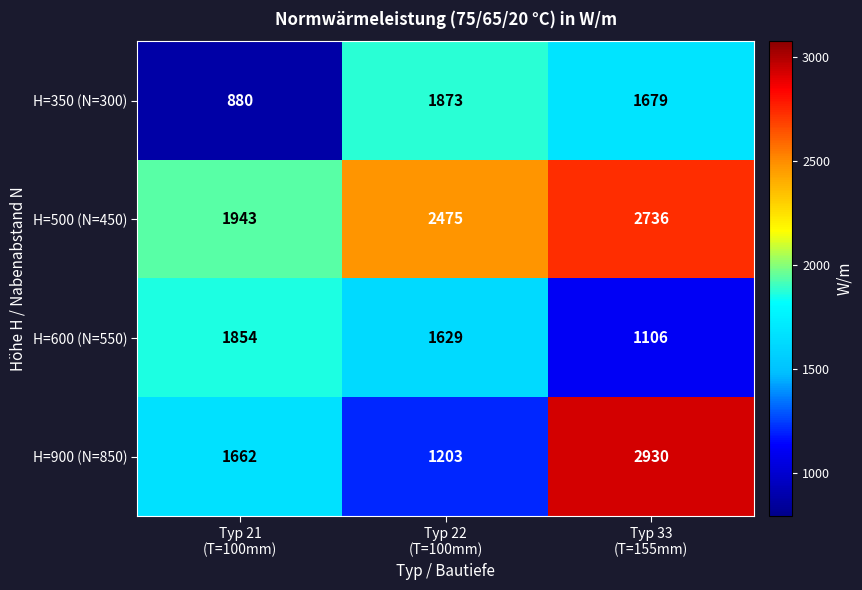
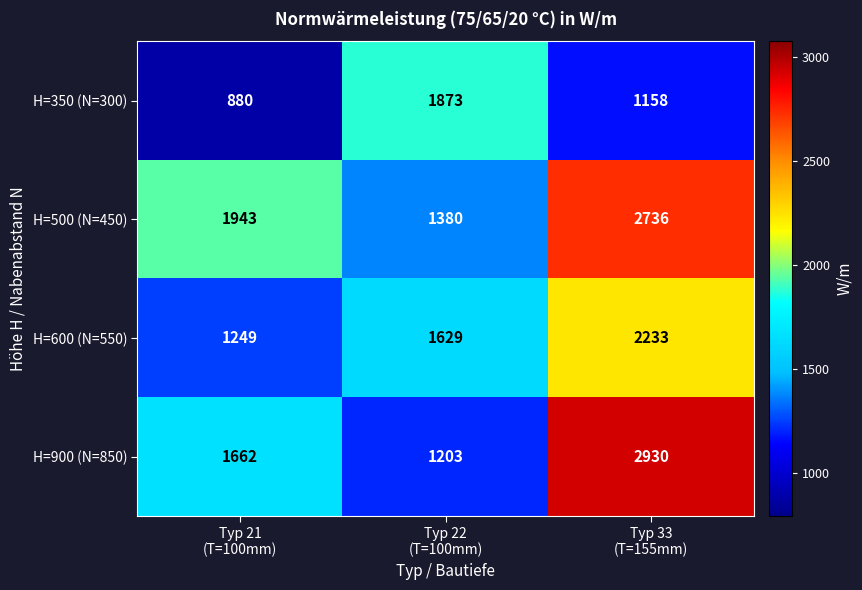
H=350 (N=300), Typ 33 (T=155mm): 1679 -> 1158
H=500 (N=450), Typ 22 (T=100mm): 2475 -> 1380
H=600 (N=550), Typ 21 (T=100mm): 1854 -> 1249
H=600 (N=550), Typ 33 (T=155mm): 1106 -> 2233
